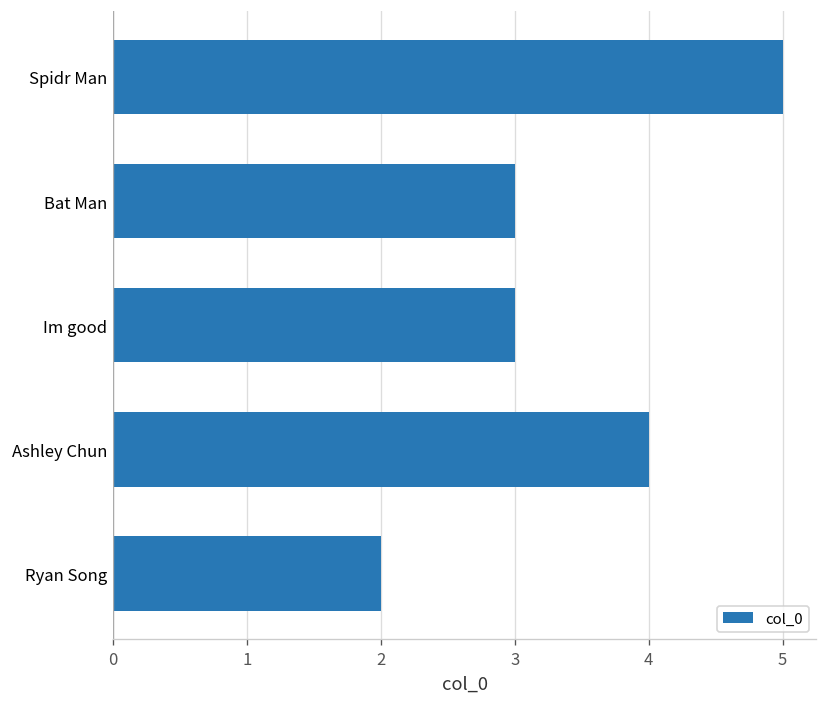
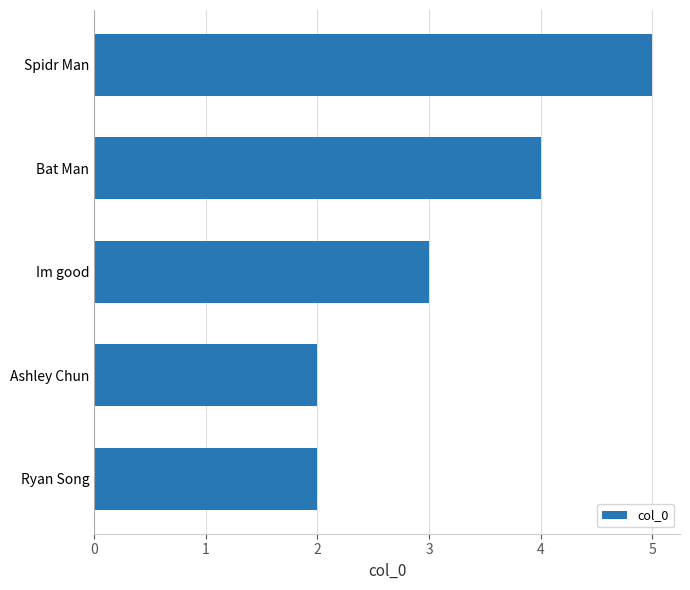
Bat Man: 3 -> 4
Ashley Chun: 4 -> 2
